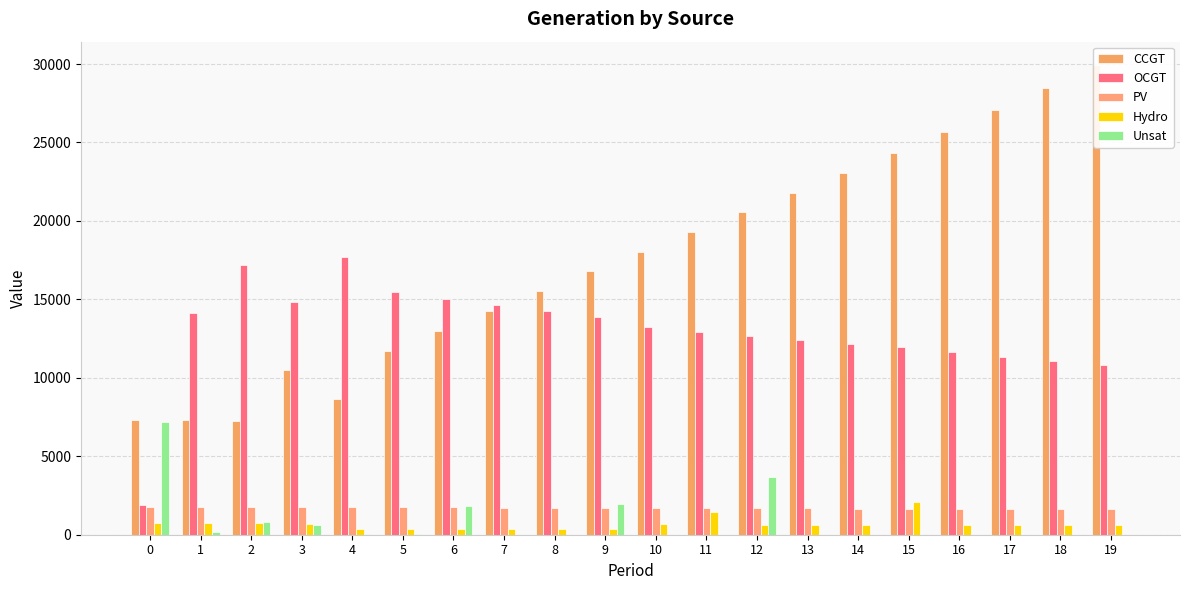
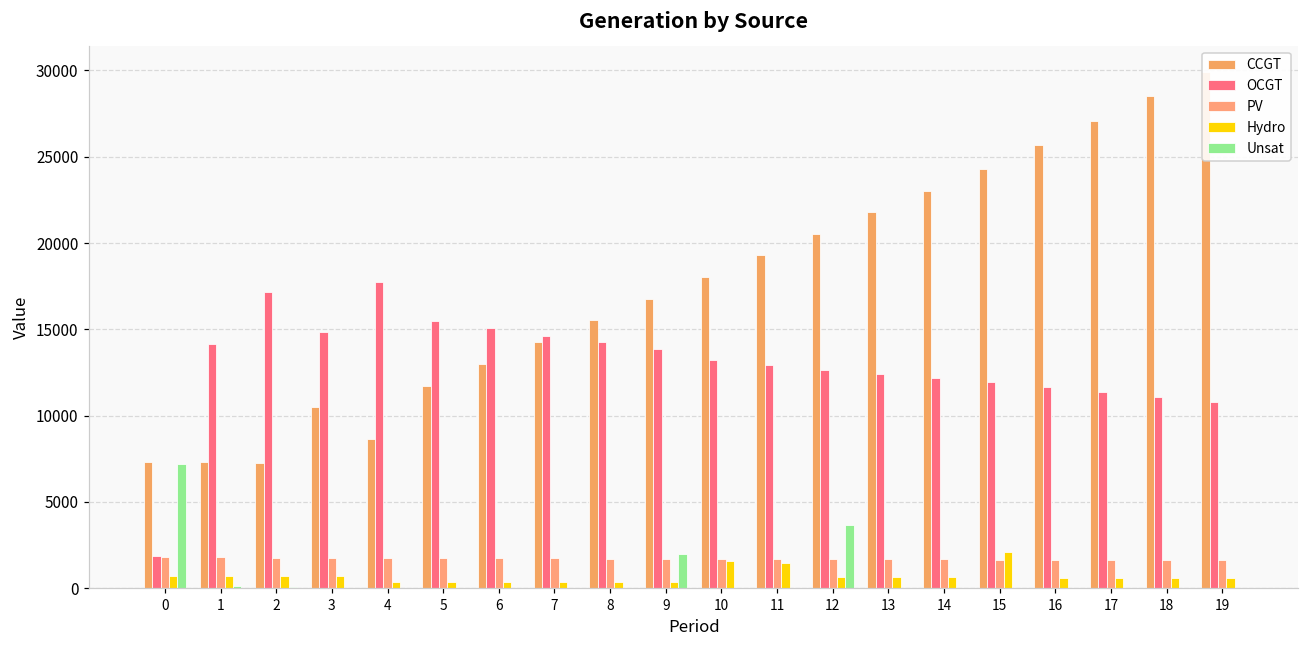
Unsat, 2: 800 -> 100
Unsat, 3: 600 -> 0
Unsat, 6: 1900 -> 0
Hydro, 10: 700 -> 1600
